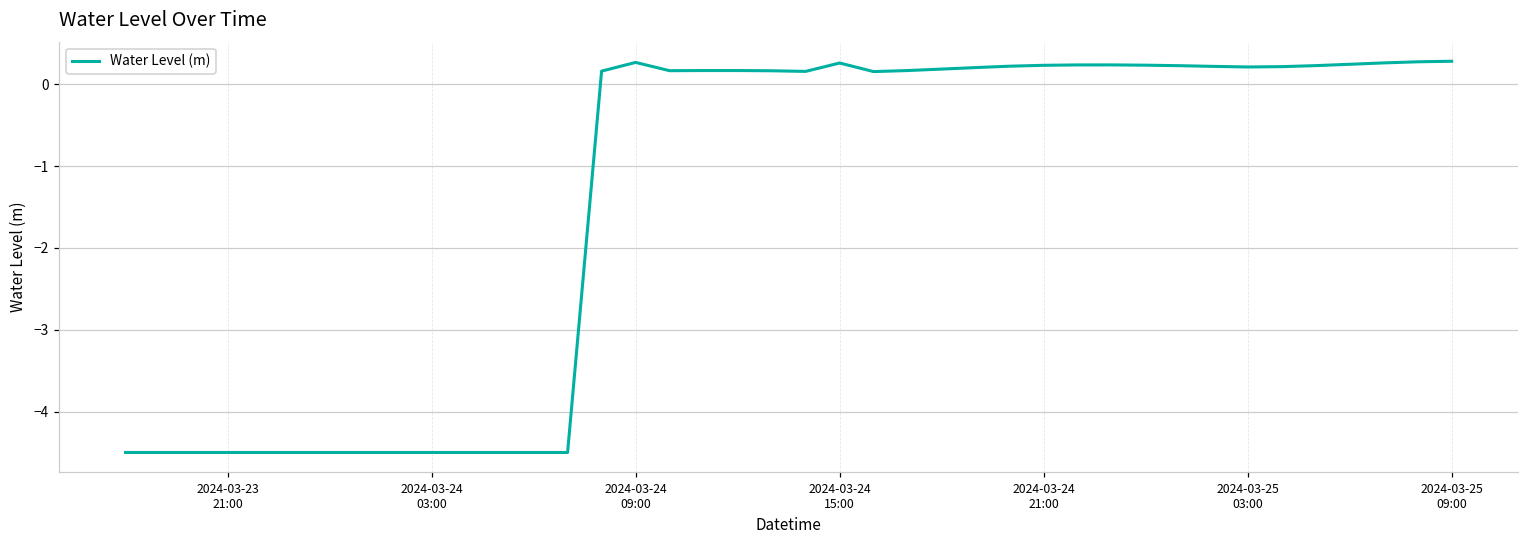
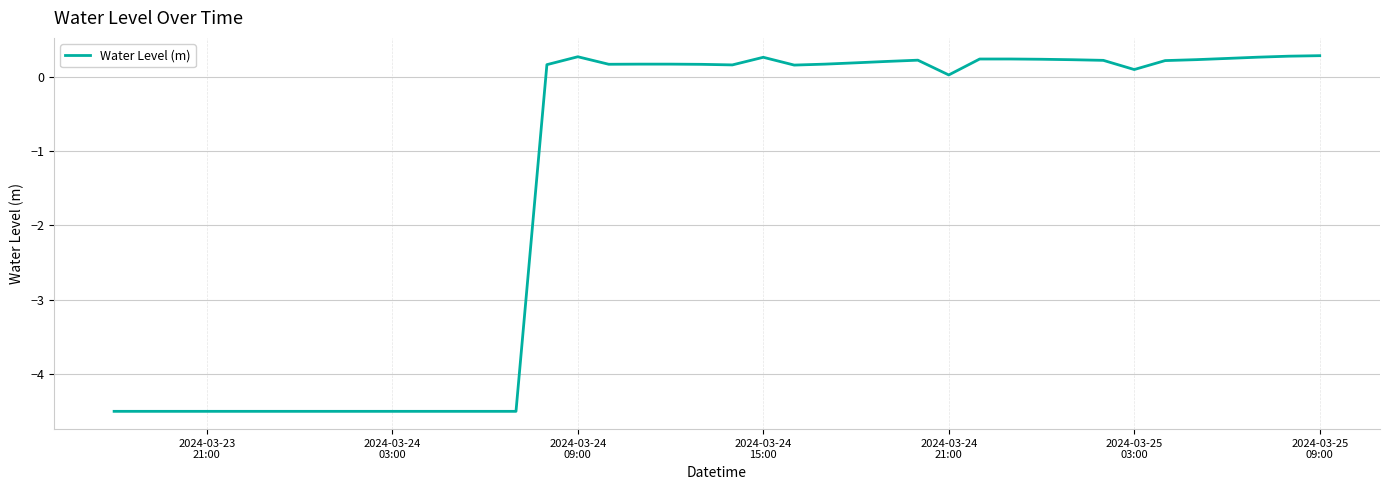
2024-03-24 21:00: 0.2 -> 0.0
2024-03-25 03:00: 0.2 -> 0.1
